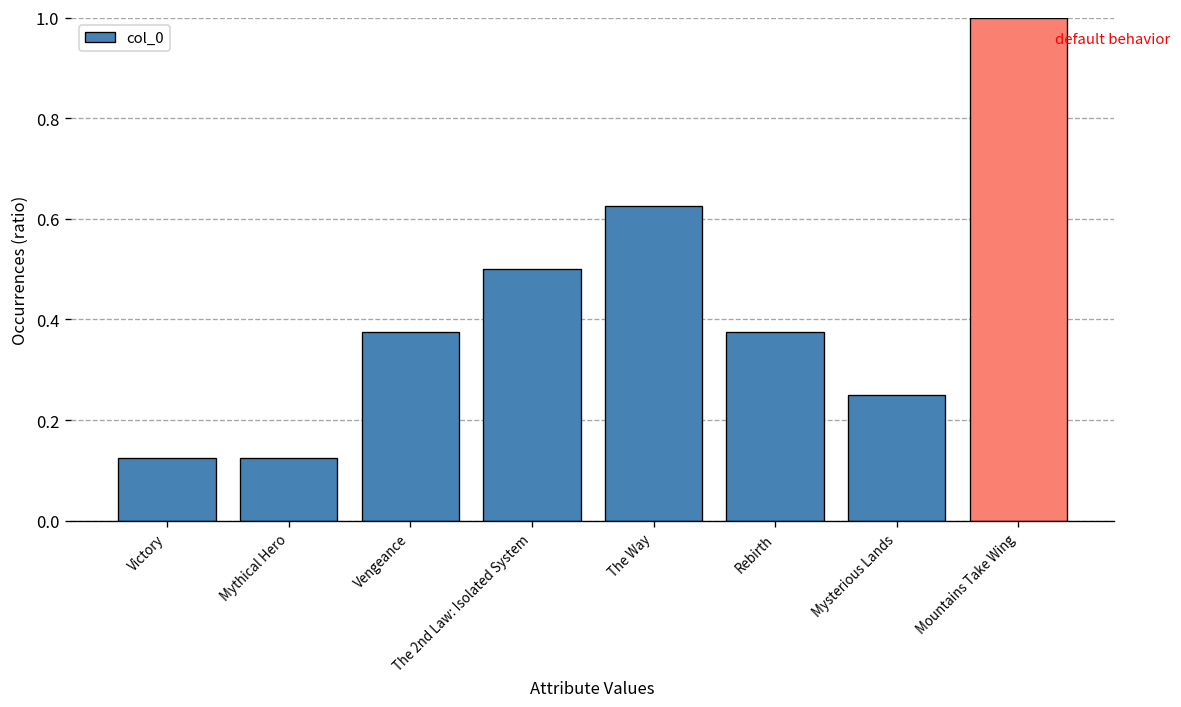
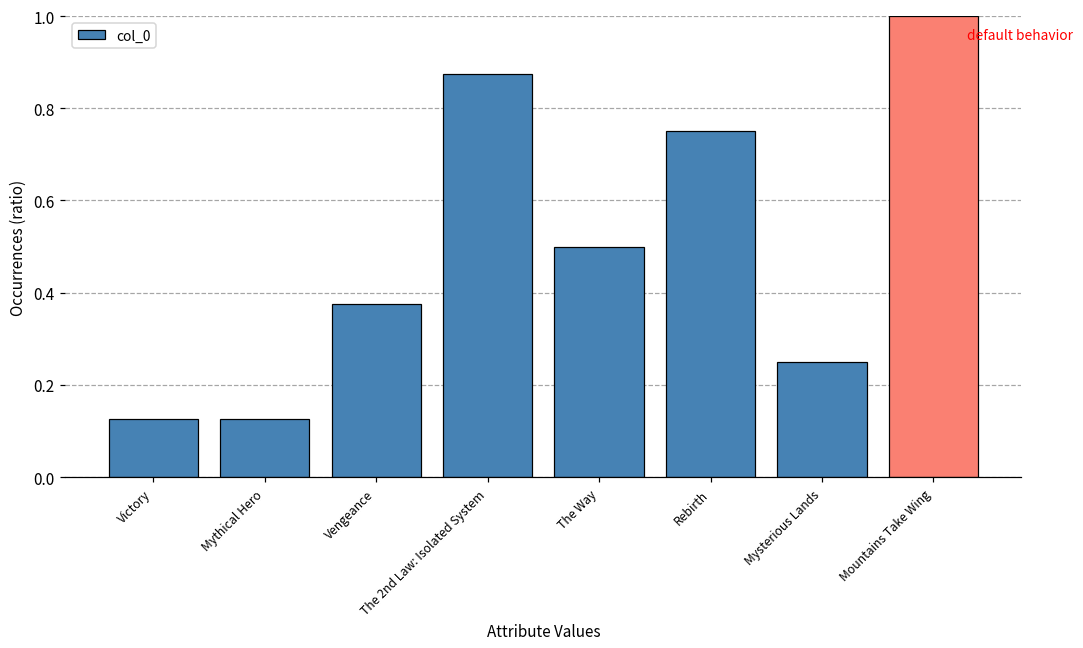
The 2nd Law: Isolated System: 0.50 -> 0.88
The Way: 0.63 -> 0.50
Rebirth: 0.38 -> 0.75
